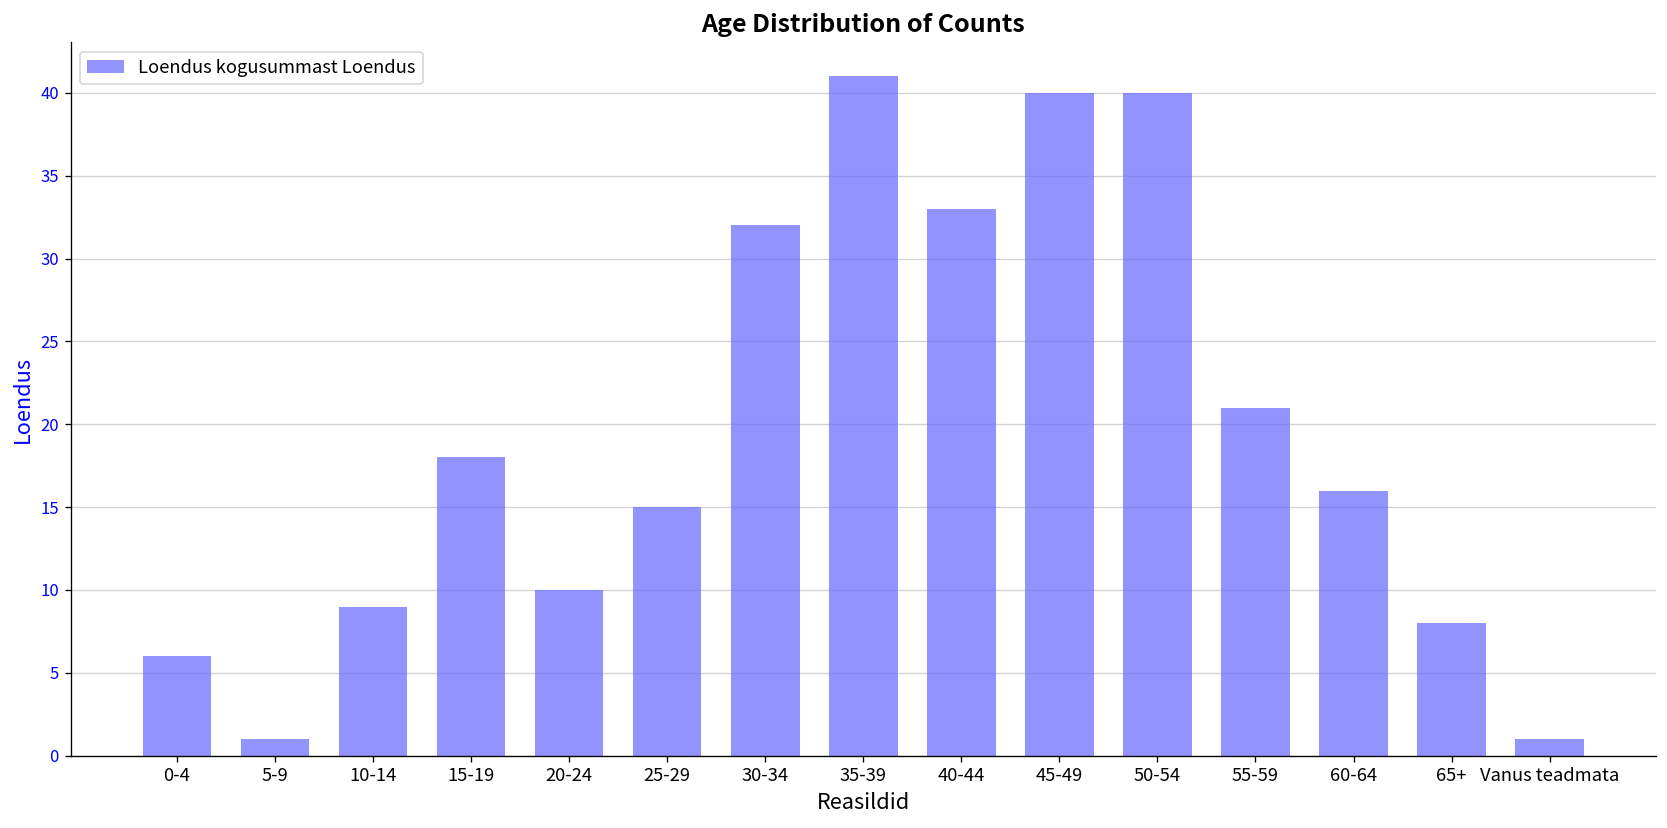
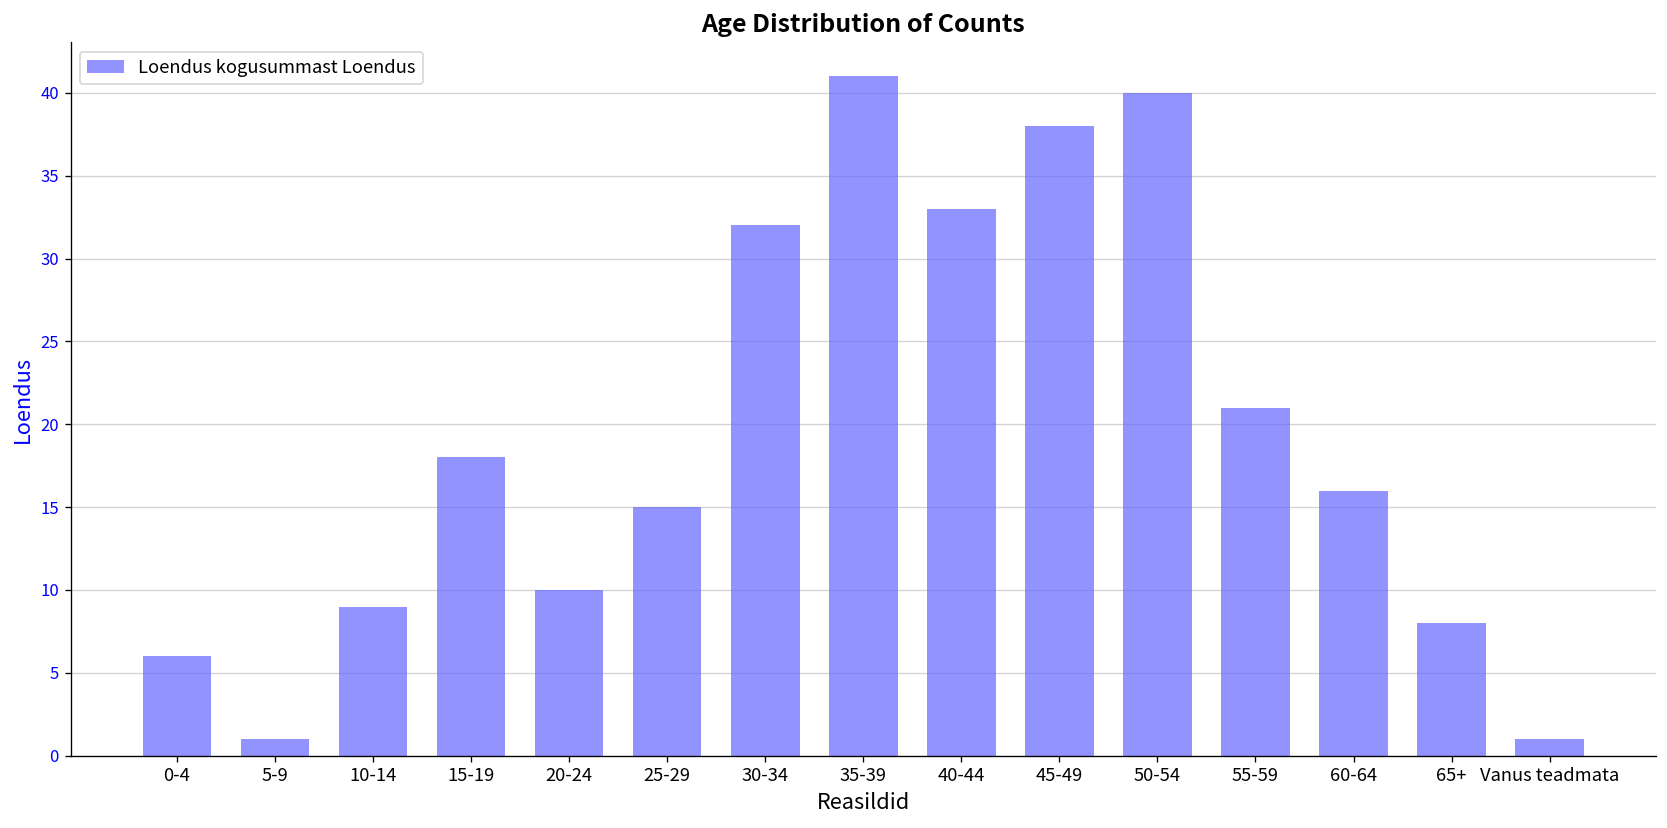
45-49: 40 -> 38
